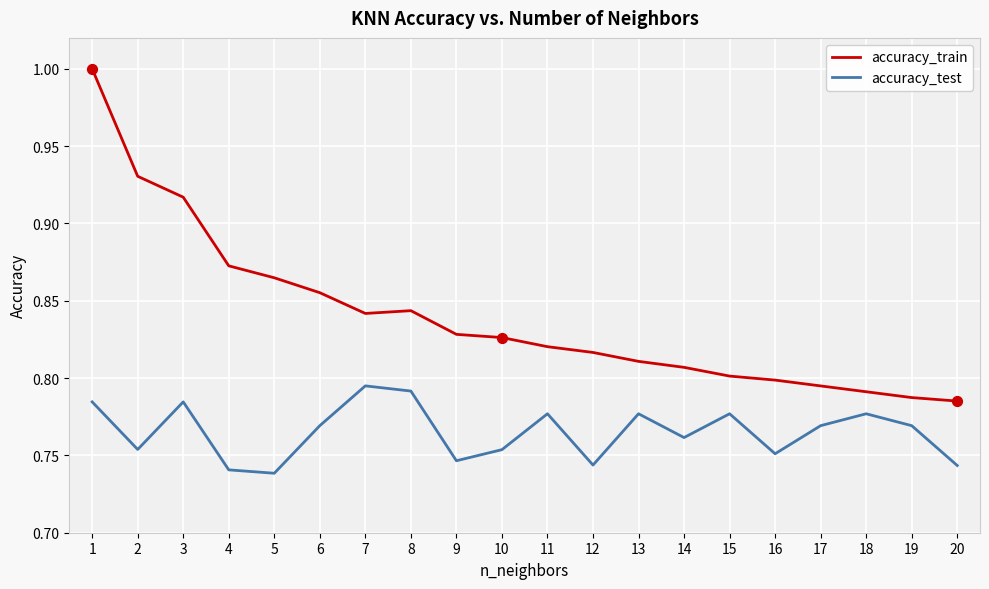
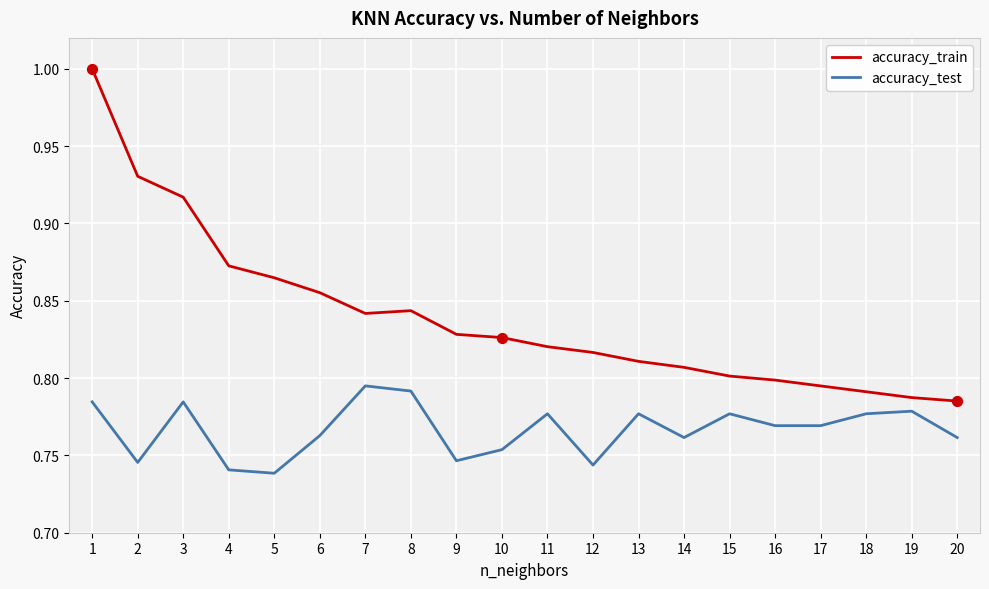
accuracy_test, 2: 0.754 -> 0.745
accuracy_test, 6: 0.769 -> 0.763
accuracy_test, 16: 0.751 -> 0.769
accuracy_test, 19: 0.769 -> 0.779
accuracy_test, 20: 0.743 -> 0.762
